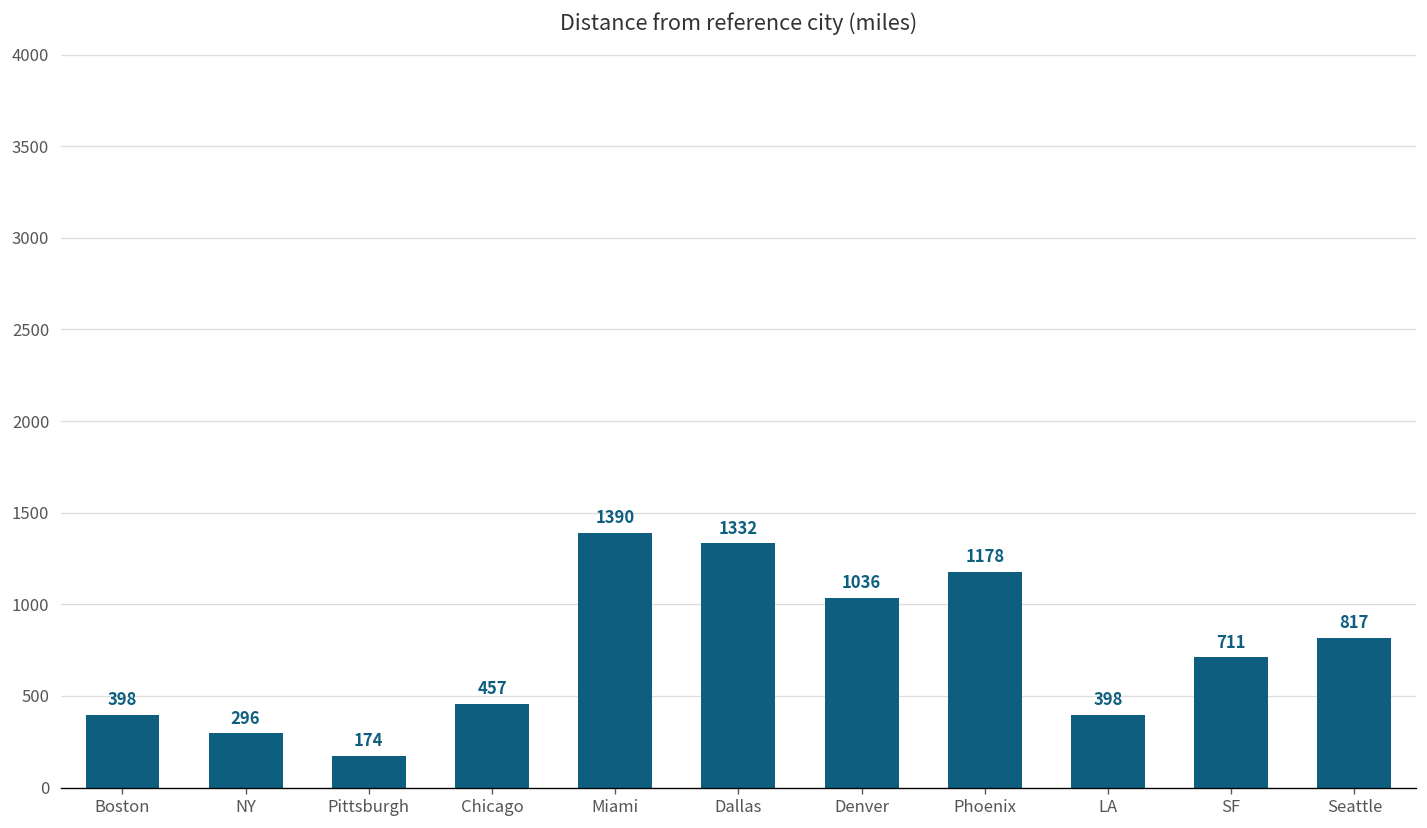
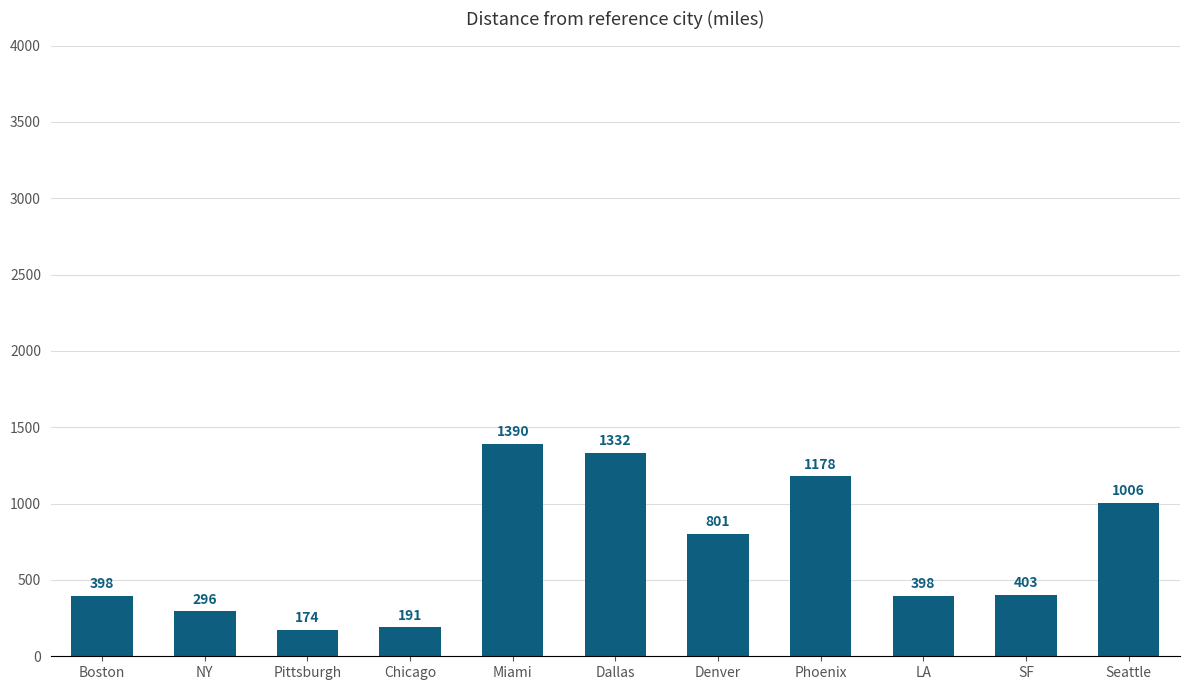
Chicago: 457 -> 191
Denver: 1036 -> 801
SF: 711 -> 403
Seattle: 817 -> 1006
